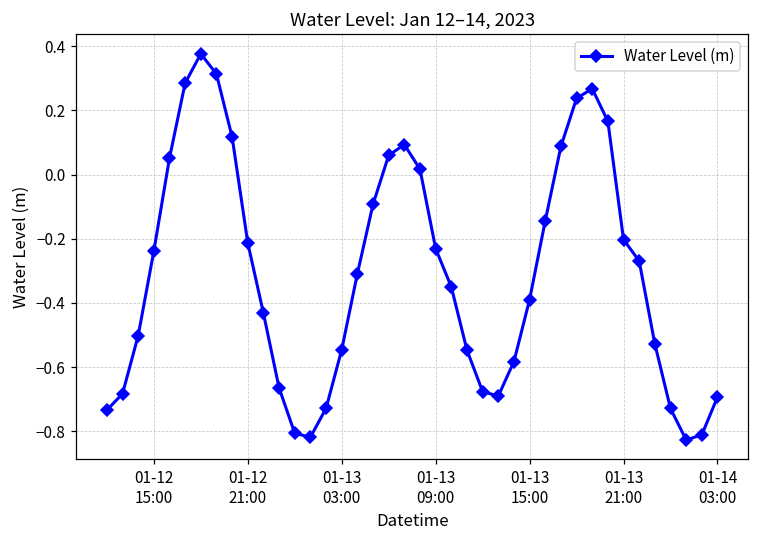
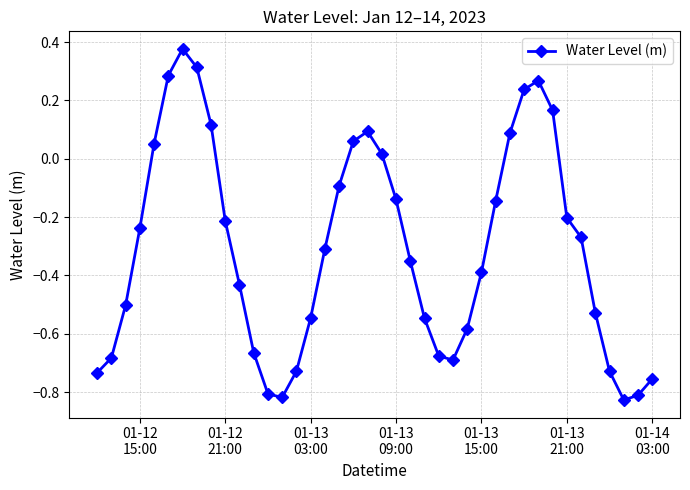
01-13 09:00: -0.23 -> -0.14
01-14 03:00: -0.69 -> -0.76
